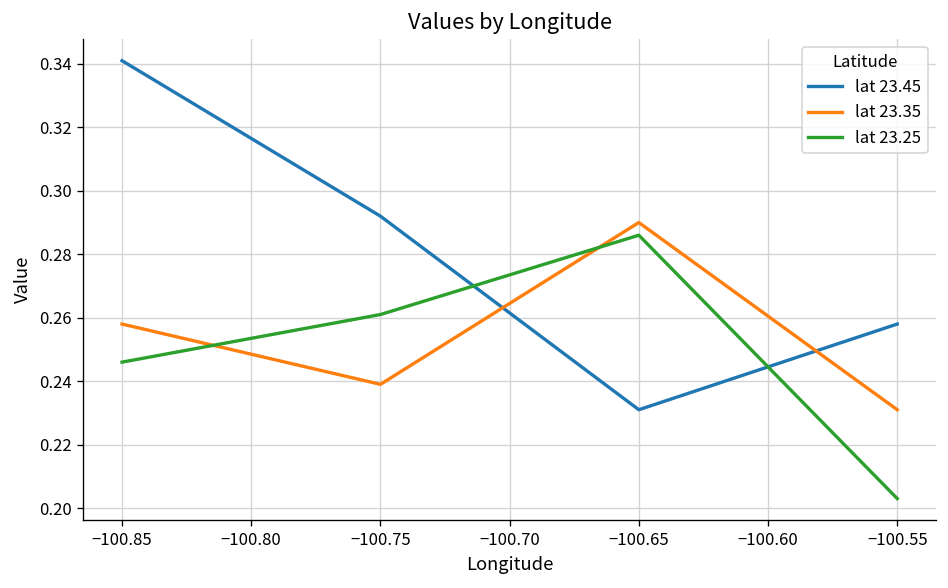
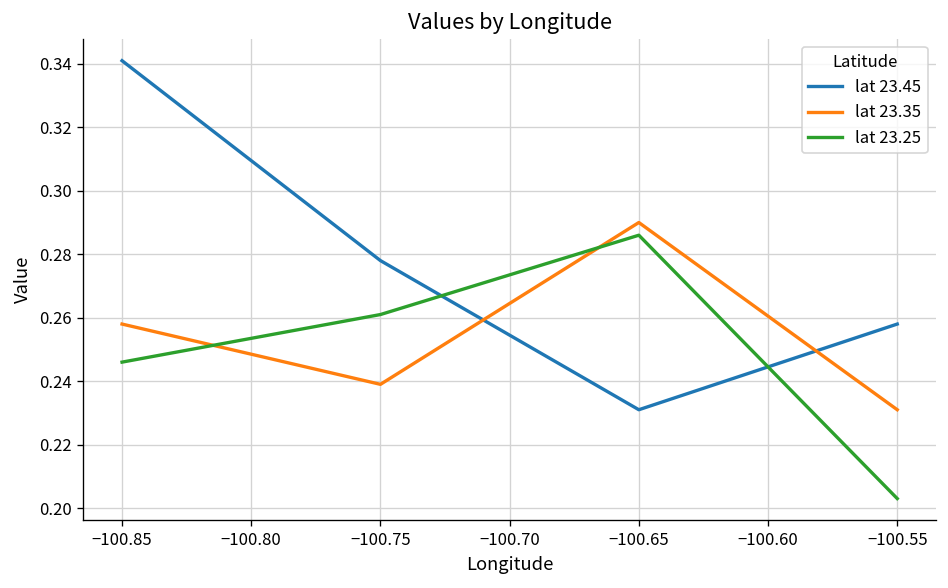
lat 23.45, −100.75: 0.292 -> 0.278
